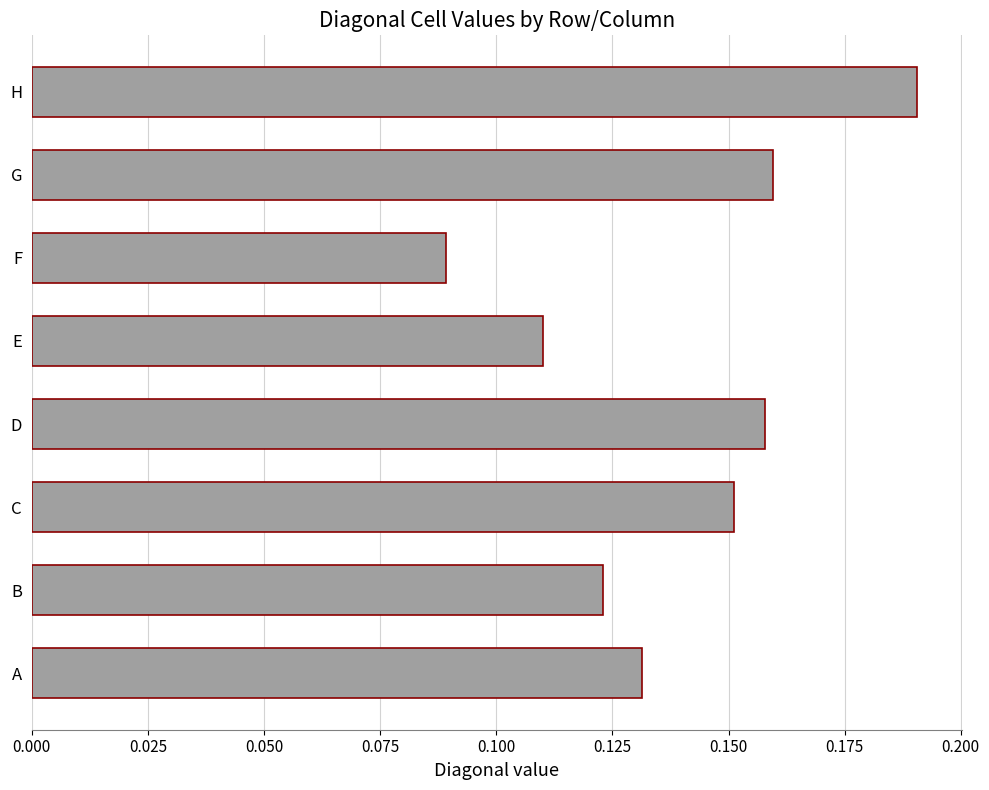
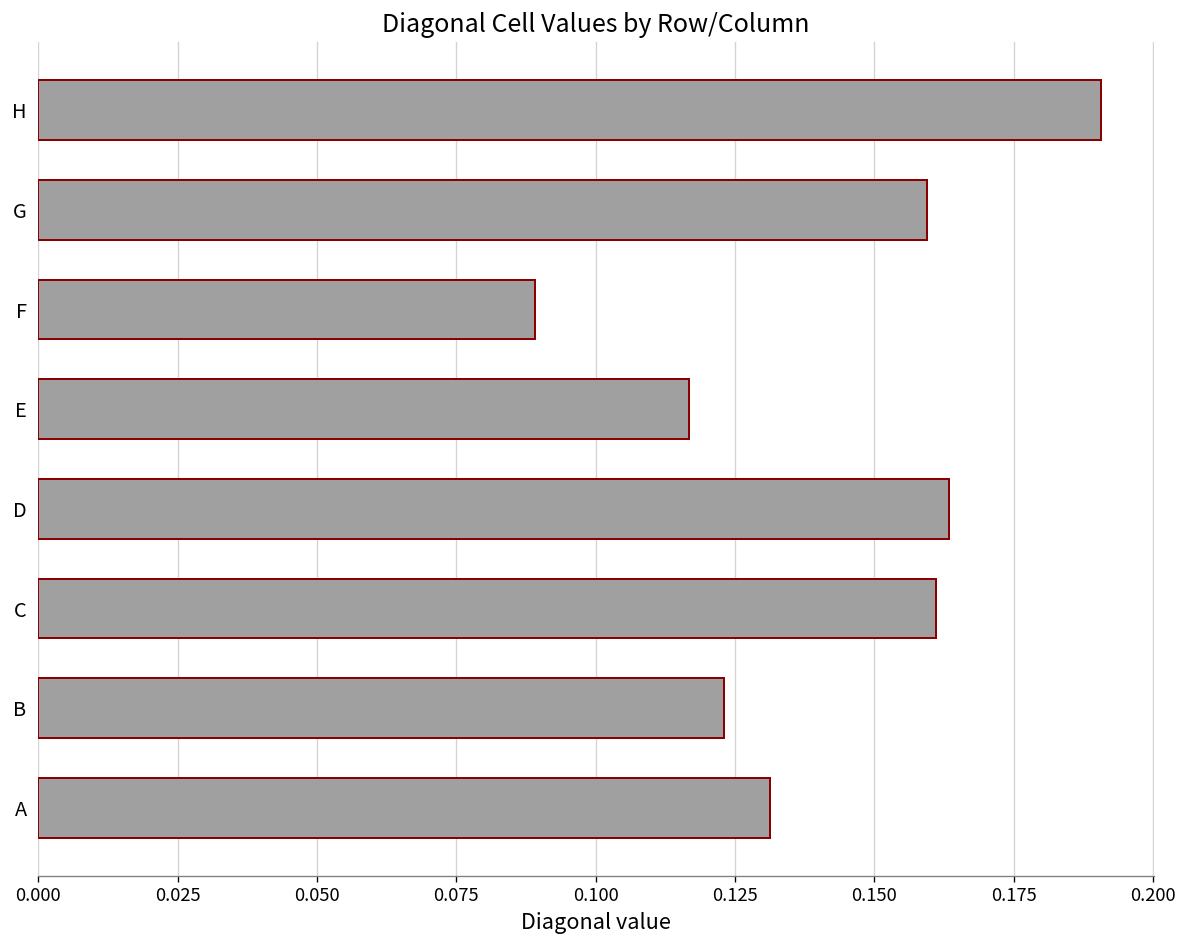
E: 0.110 -> 0.117
D: 0.158 -> 0.163
C: 0.151 -> 0.161
